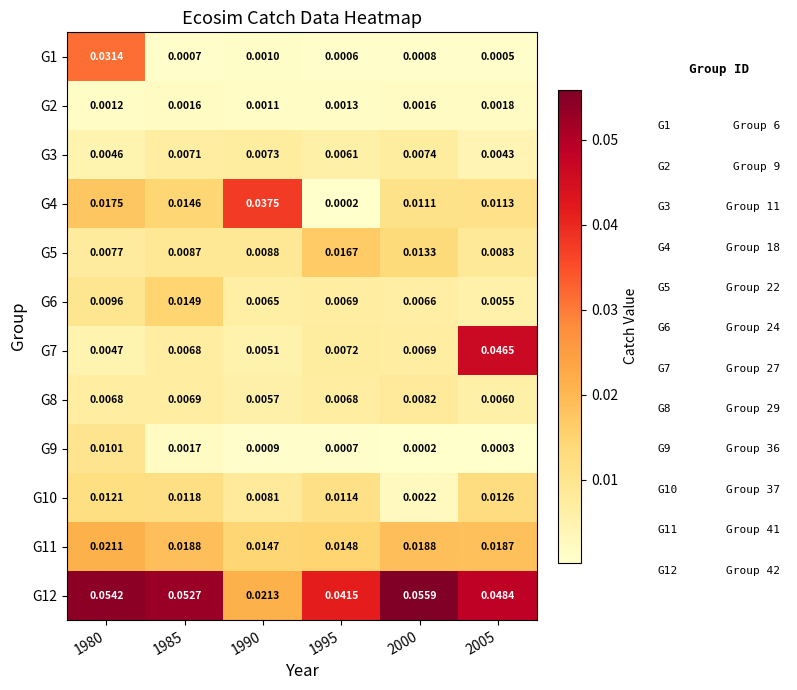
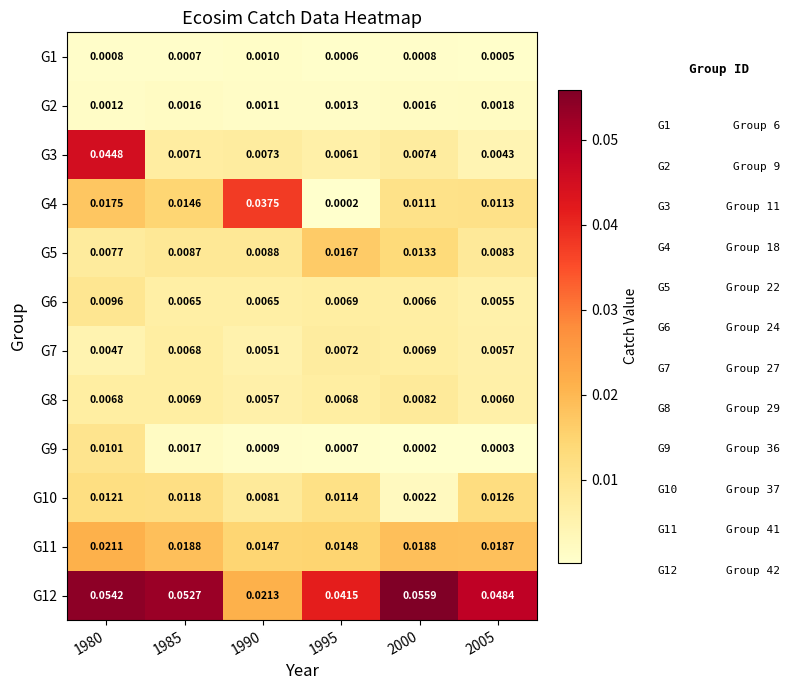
G1, 1980: 0.0314 -> 0.0008
G3, 1980: 0.0046 -> 0.0448
G6, 1985: 0.0149 -> 0.0065
G7, 2005: 0.0465 -> 0.0057
